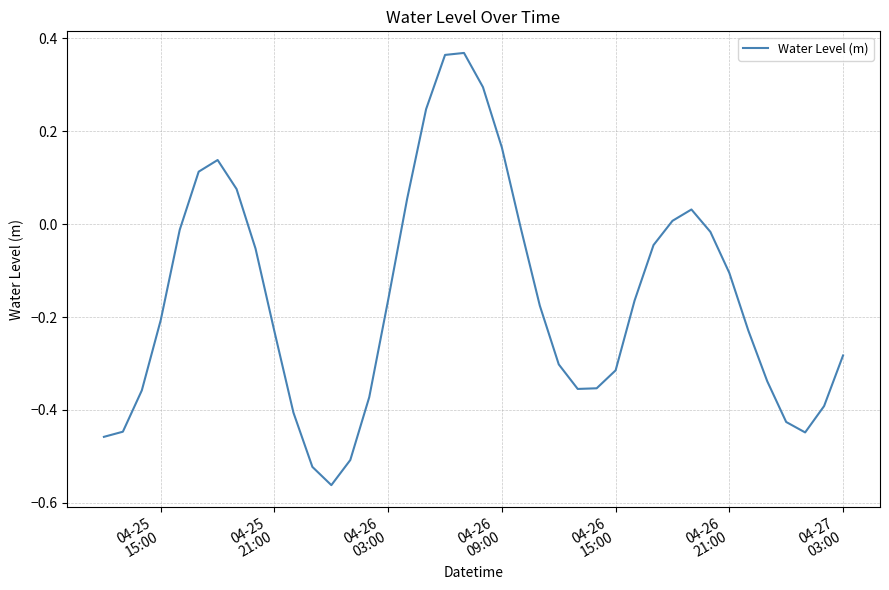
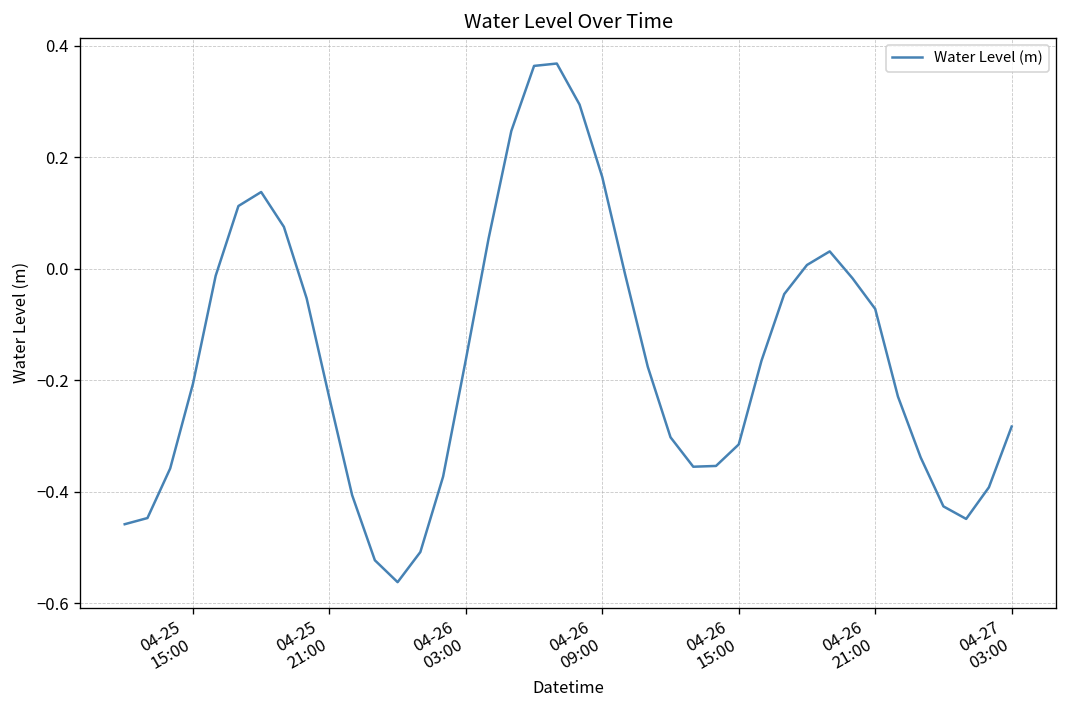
04-26 21:00: -0.11 -> -0.07
